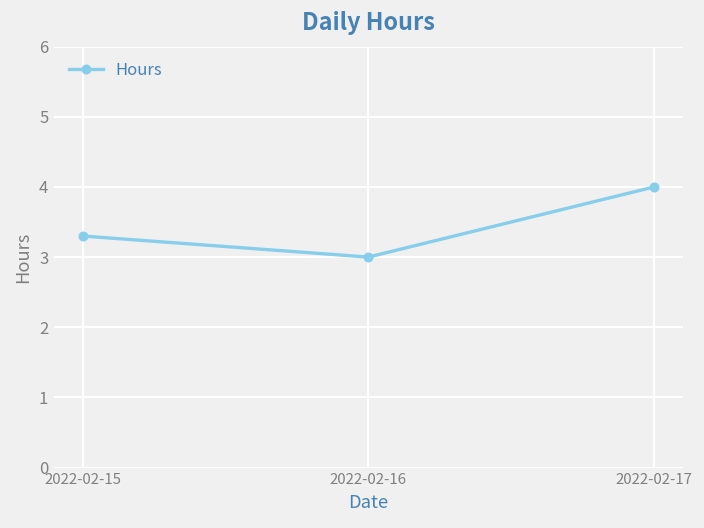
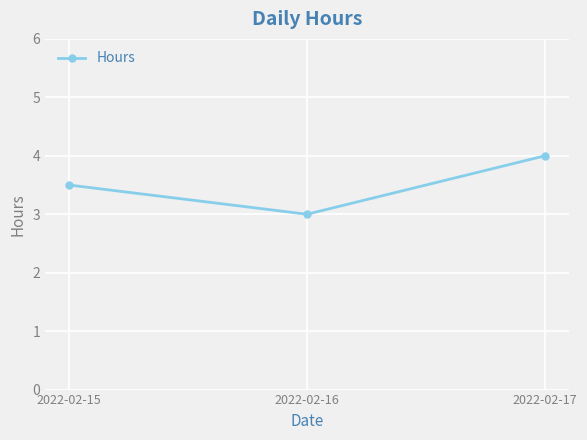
2022-02-15: 3.3 -> 3.5
